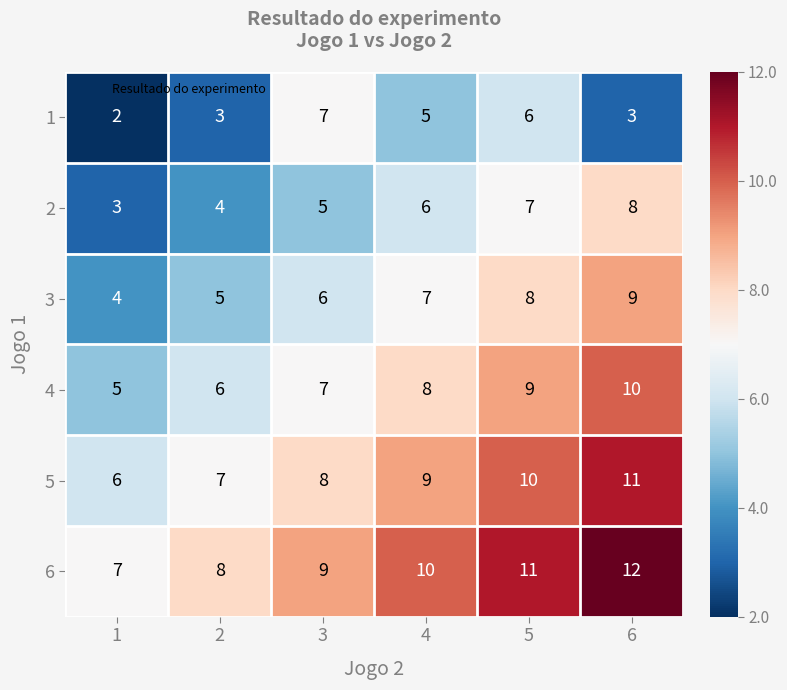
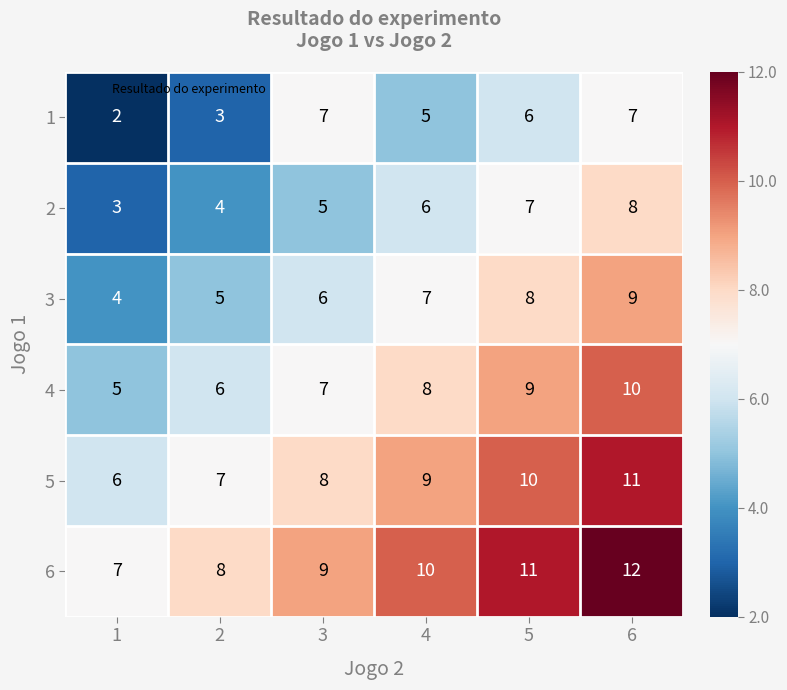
1, 6: 3 -> 7
